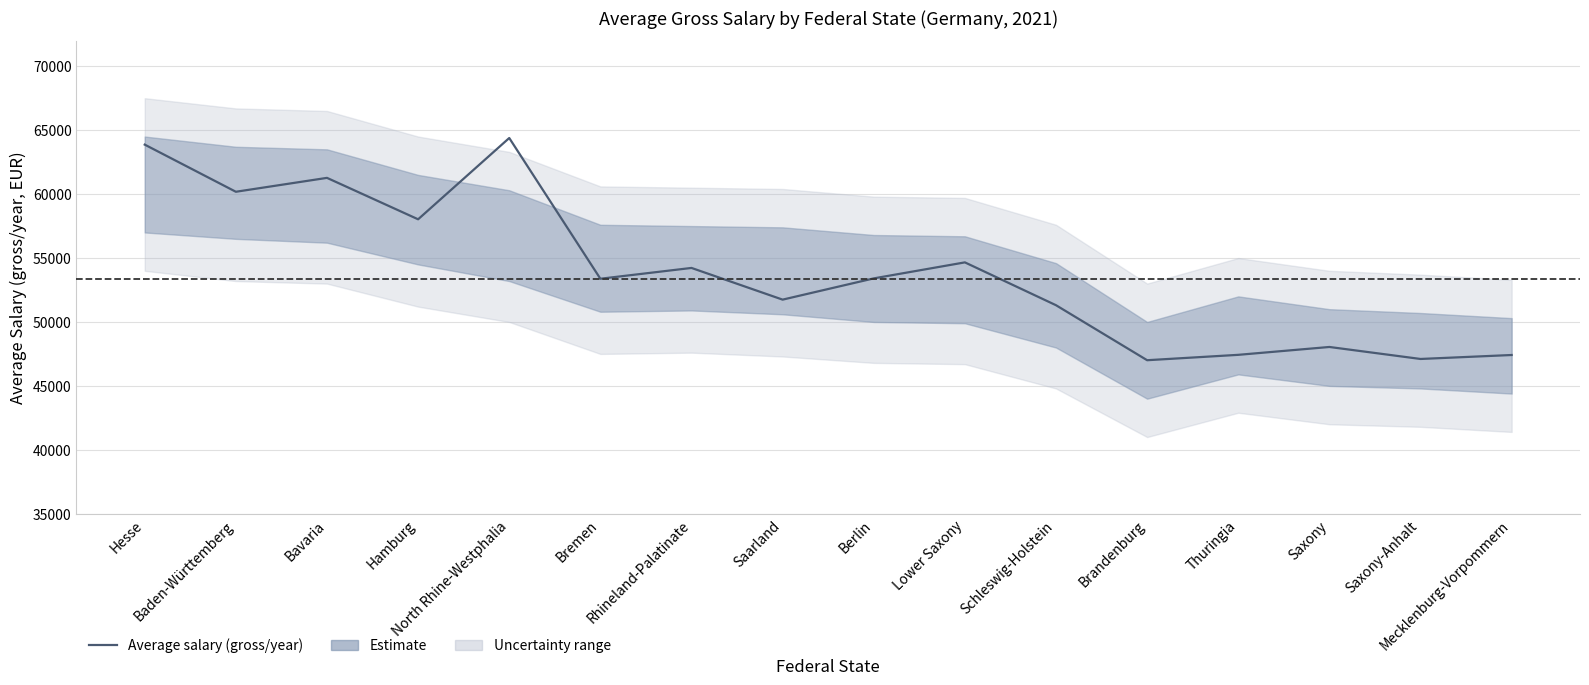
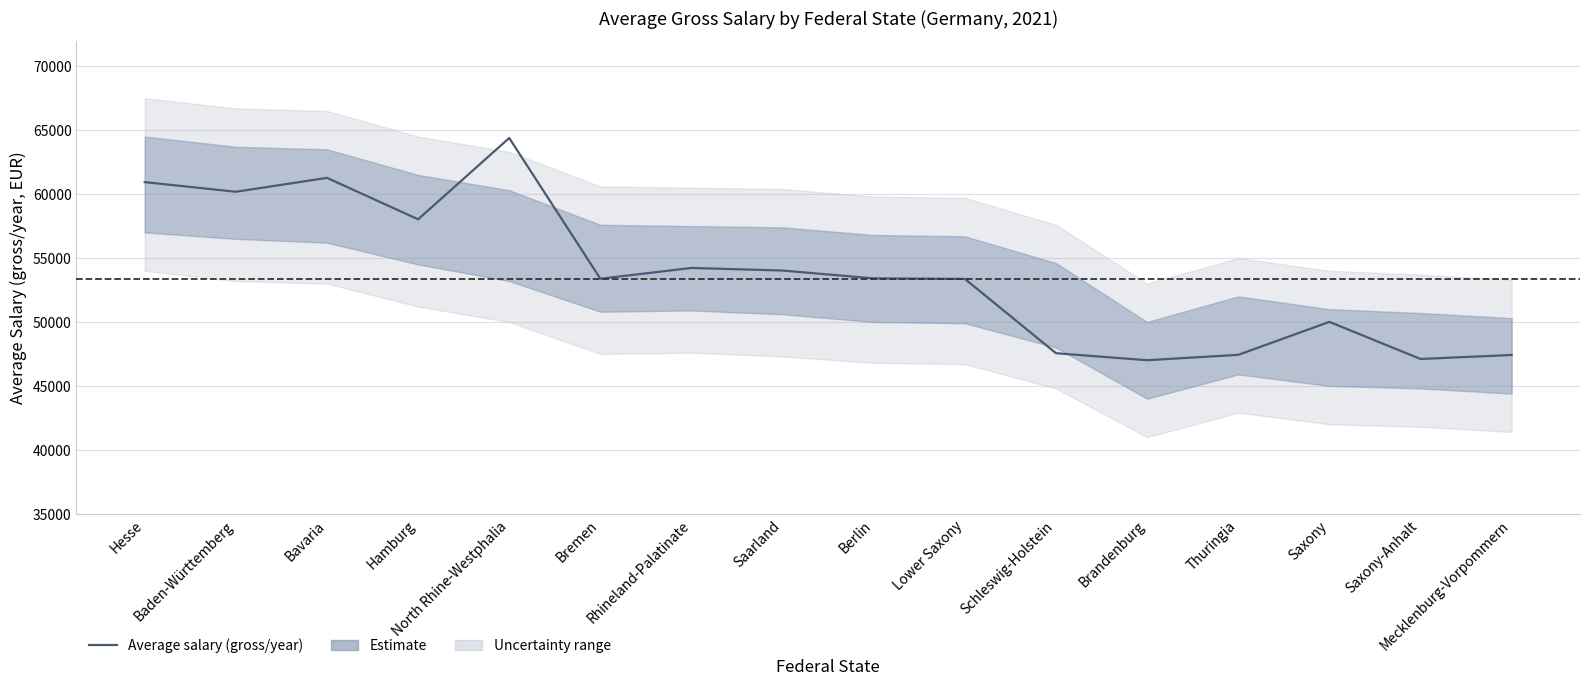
Average salary (gross/year), Hesse: 63900 -> 60900
Average salary (gross/year), Saarland: 51700 -> 54000
Average salary (gross/year), Lower Saxony: 54700 -> 53400
Average salary (gross/year), Schleswig-Holstein: 51300 -> 47600
Average salary (gross/year), Saxony: 48000 -> 50000
